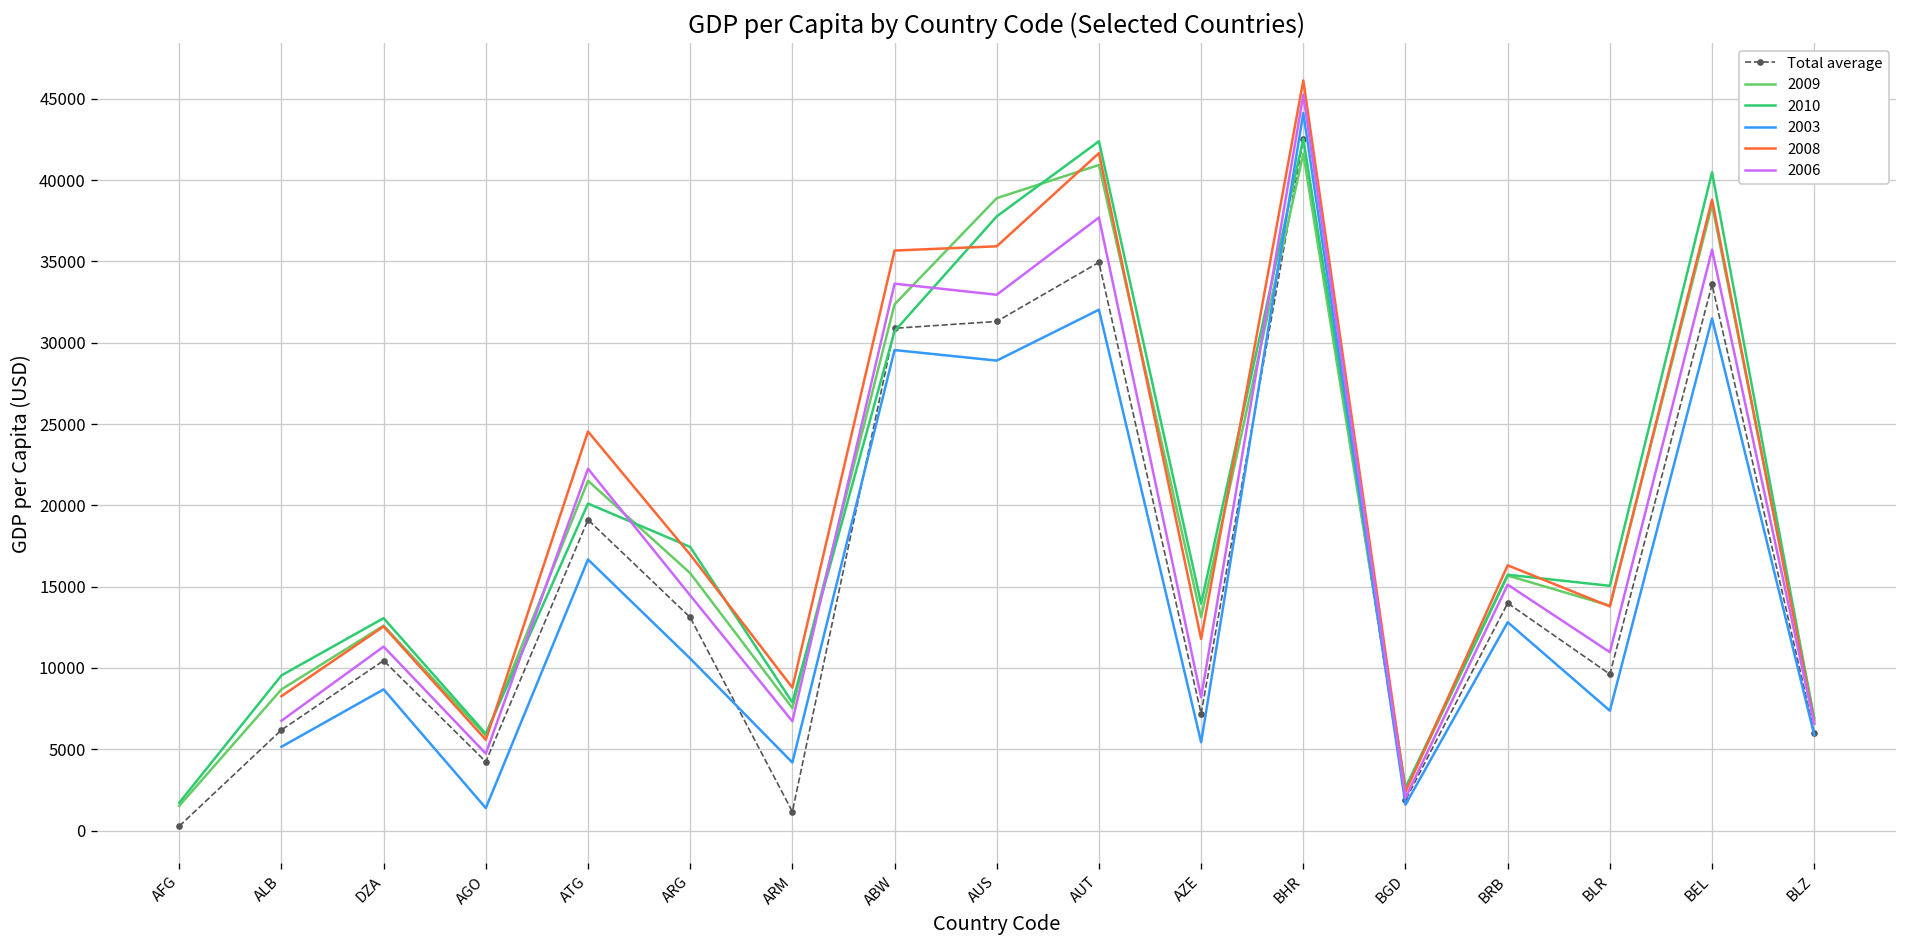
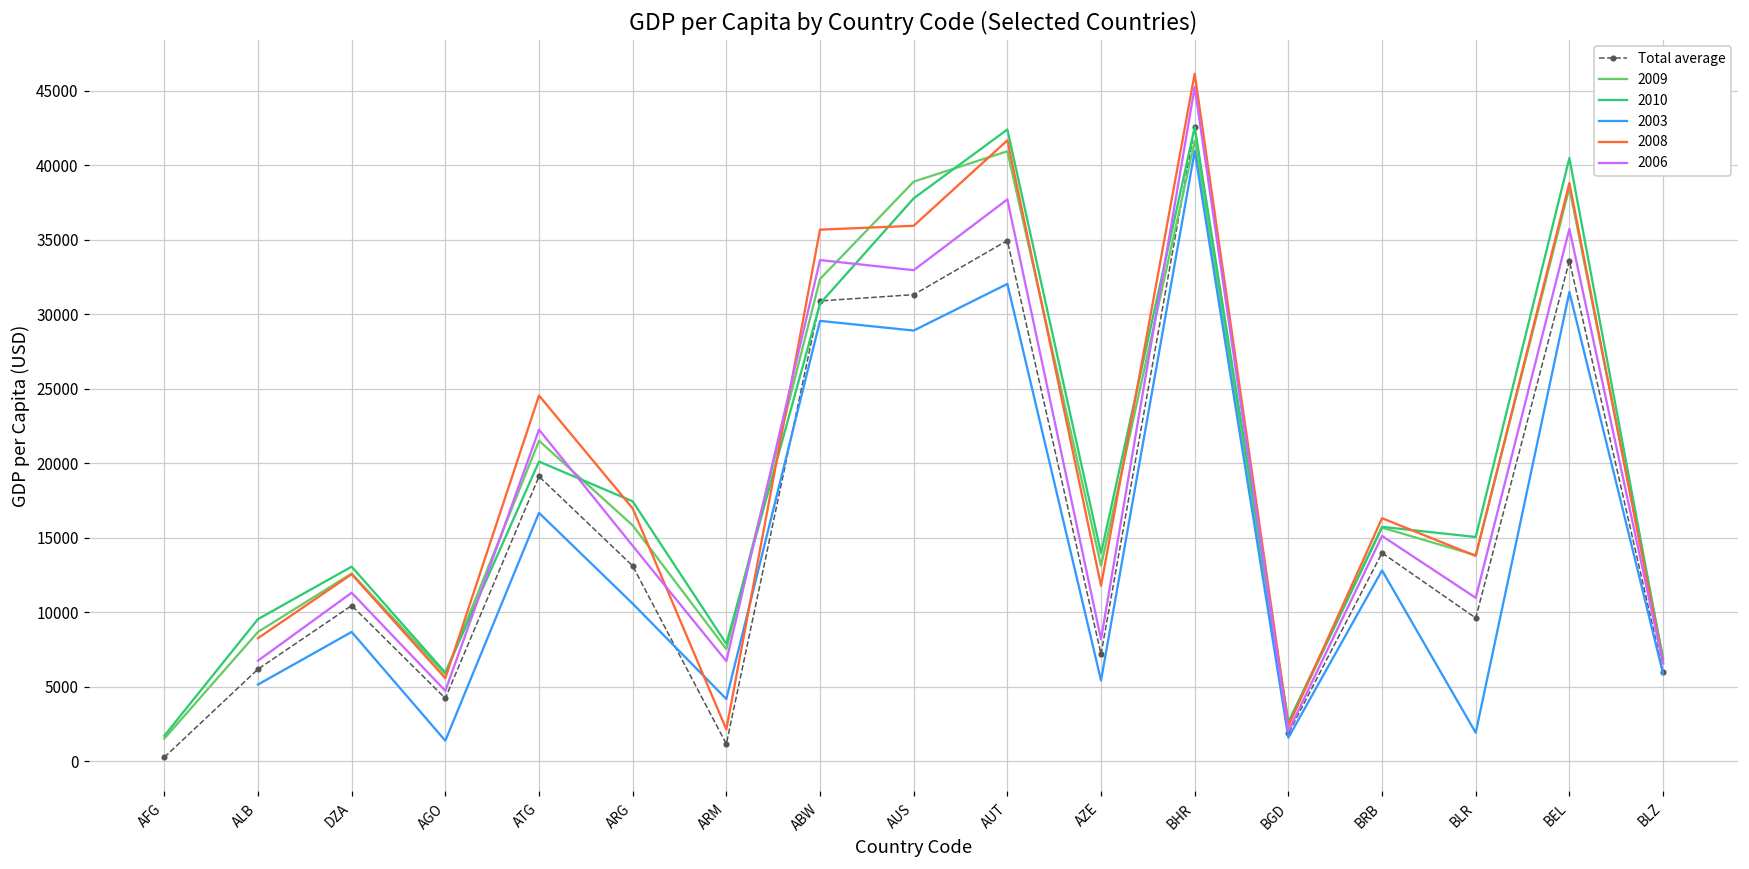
2008, ARM: 8800 -> 2100
2003, BHR: 44100 -> 41000
2003, BLR: 7400 -> 1900
